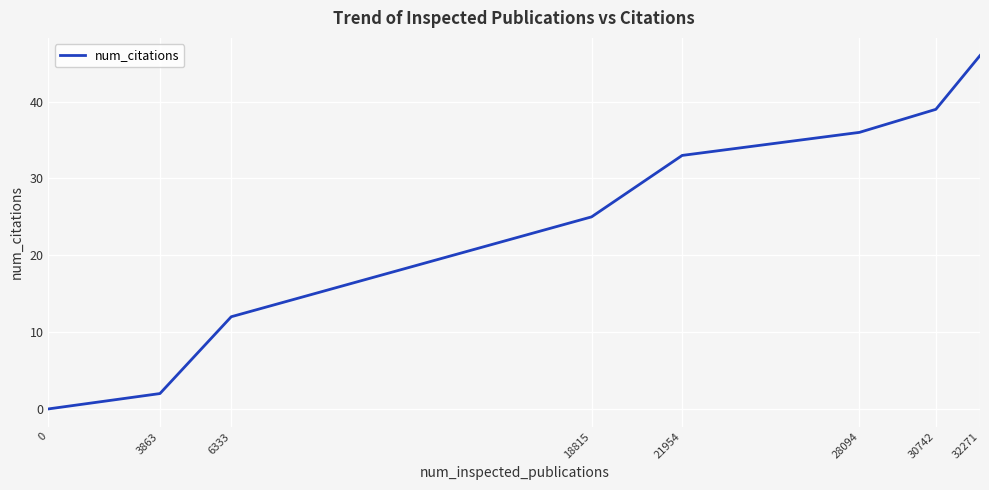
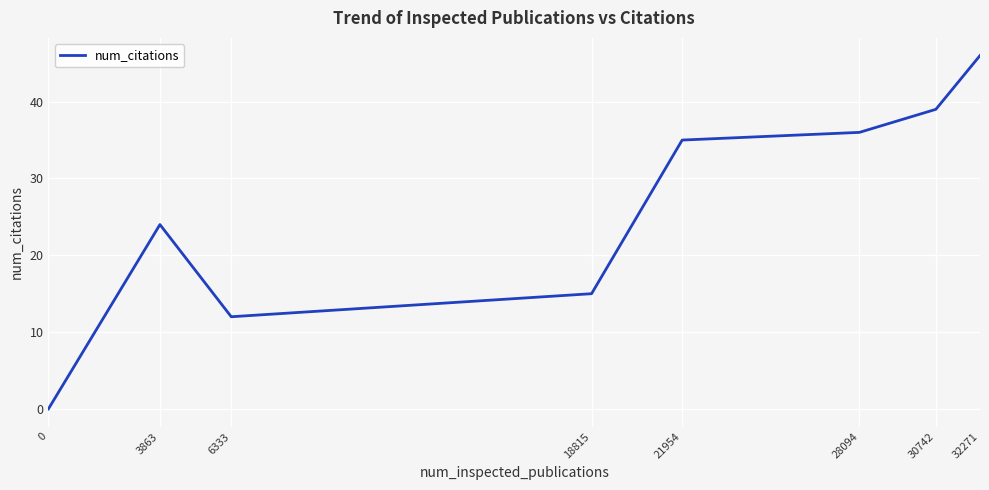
3863: 2 -> 24
18815: 25 -> 15
21954: 33 -> 35
